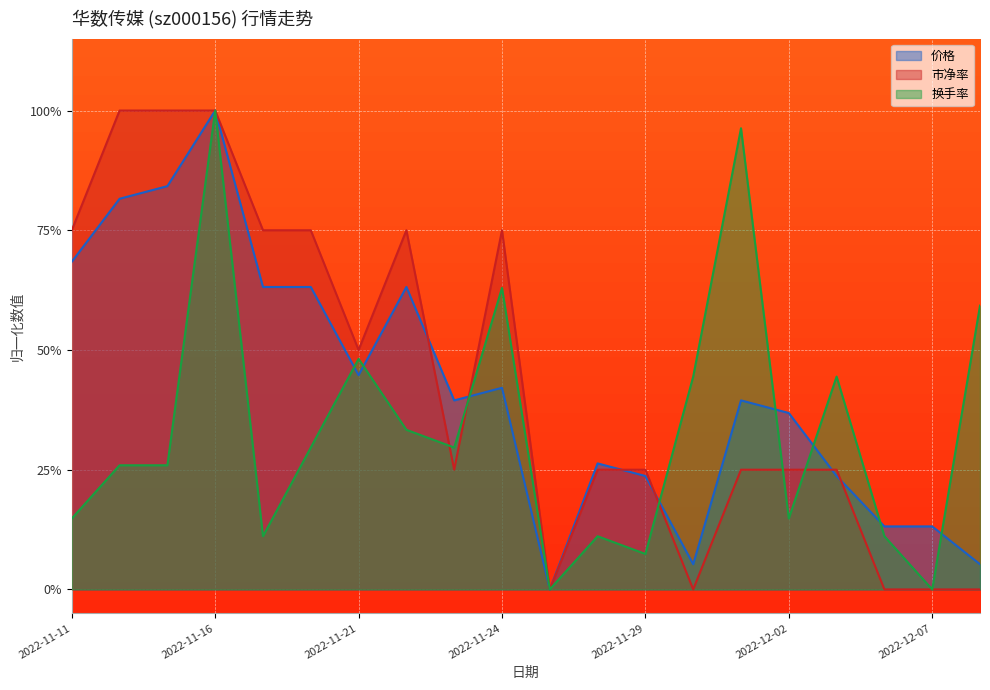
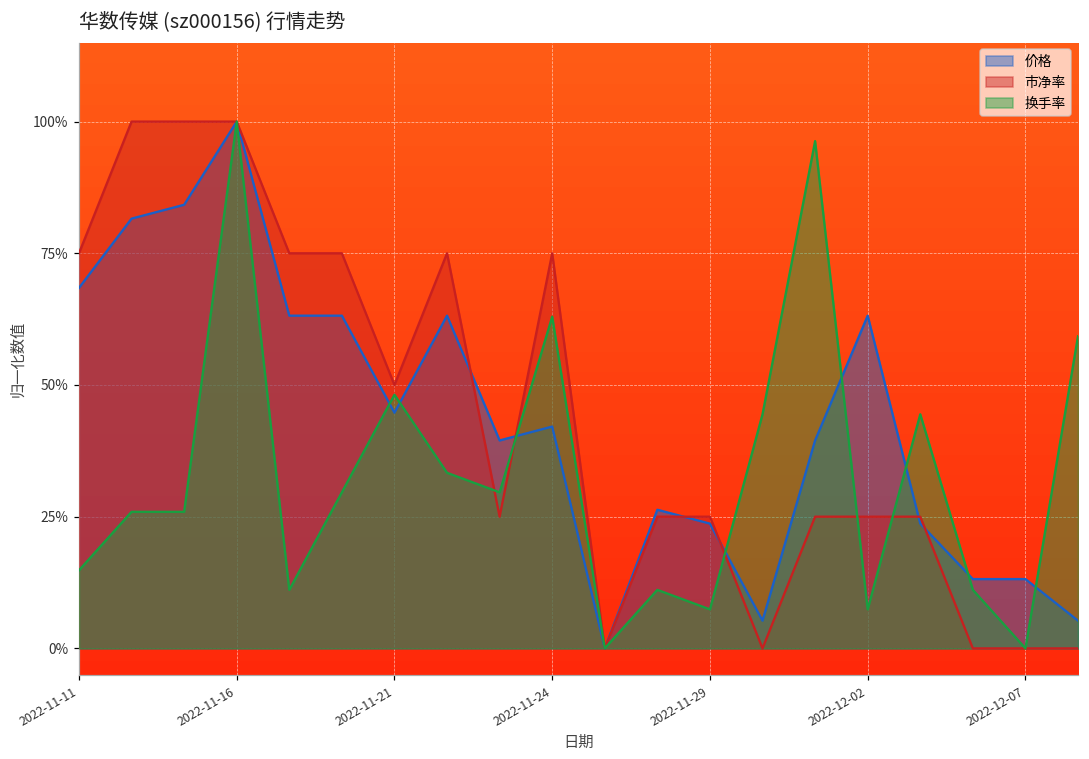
价格, 2022-12-02: 37% -> 63%
换手率, 2022-12-02: 15% -> 7%
